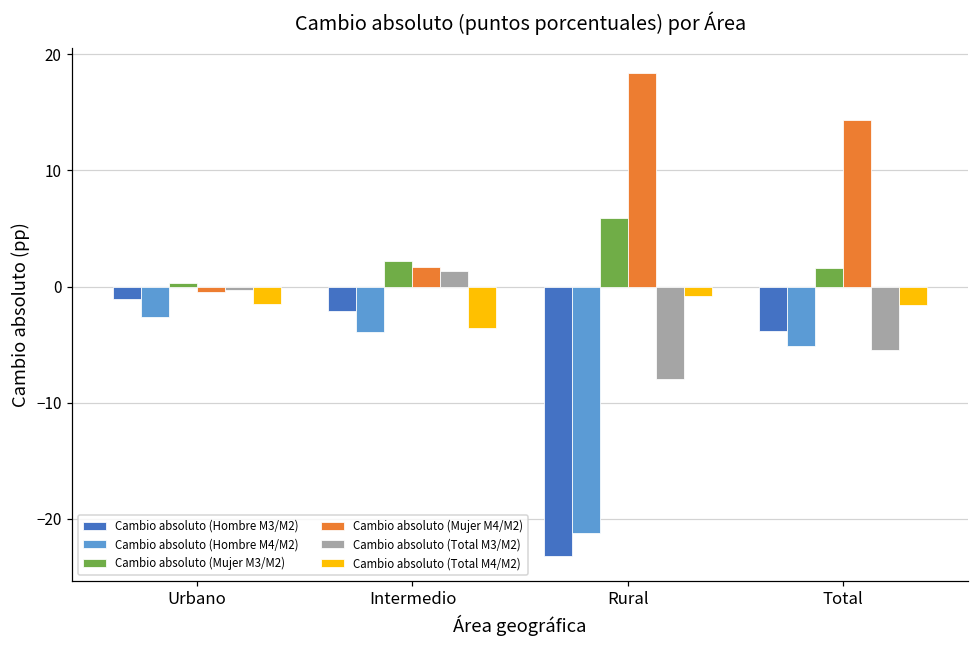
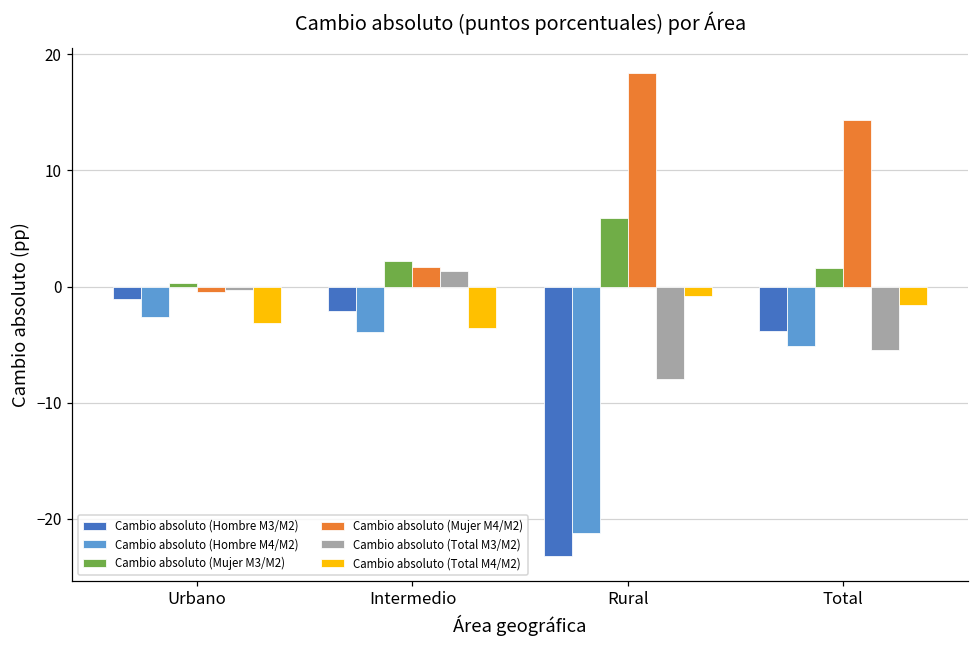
Cambio absoluto (Total M4/M2), Urbano: -1.5 -> -3.1
